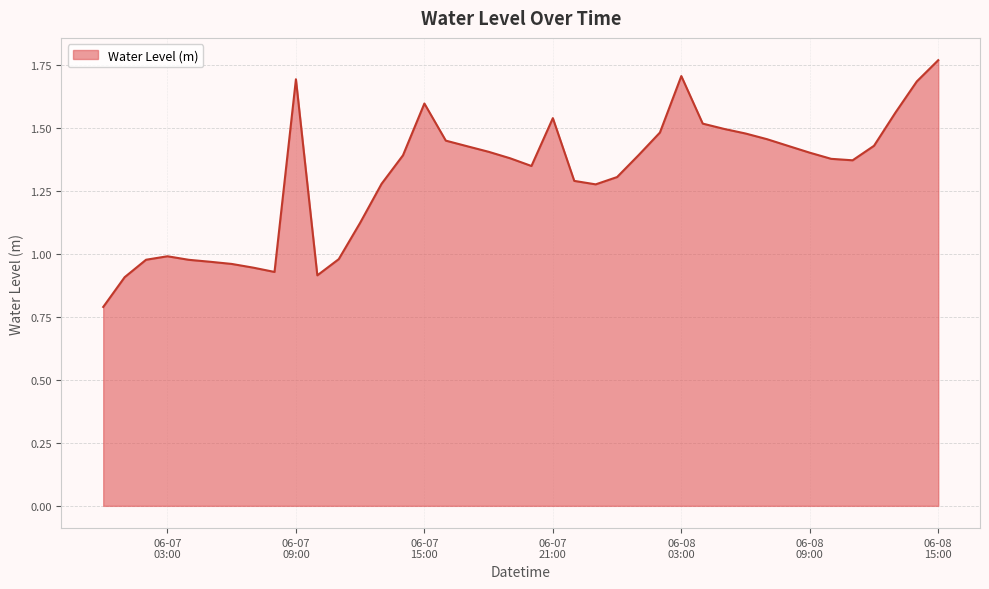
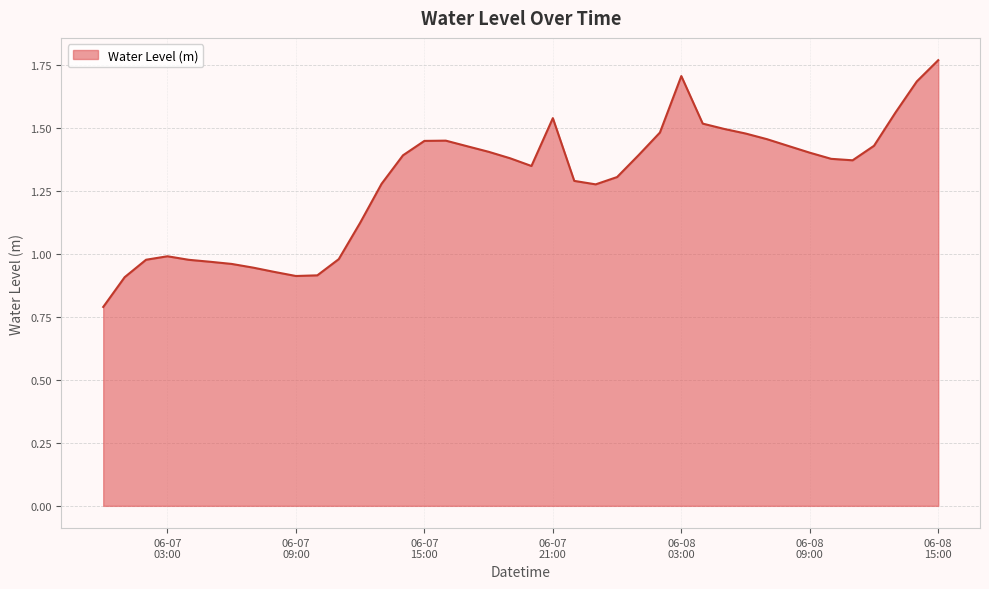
06-07 09:00: 1.69 -> 0.91
06-07 15:00: 1.60 -> 1.45
